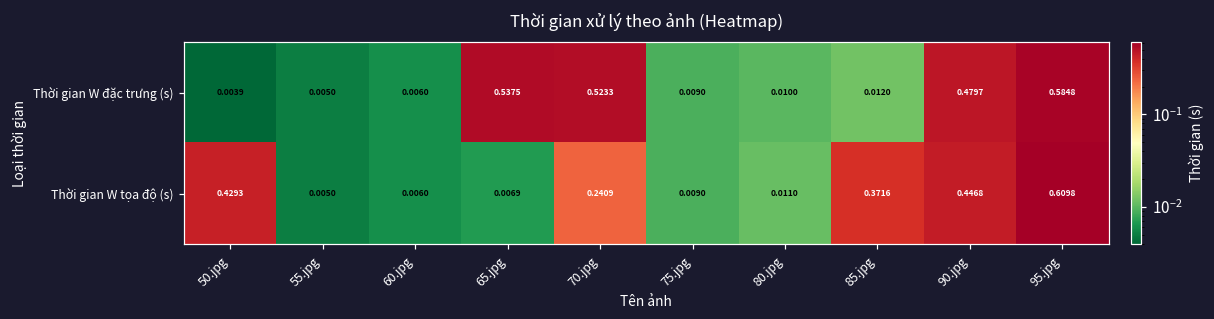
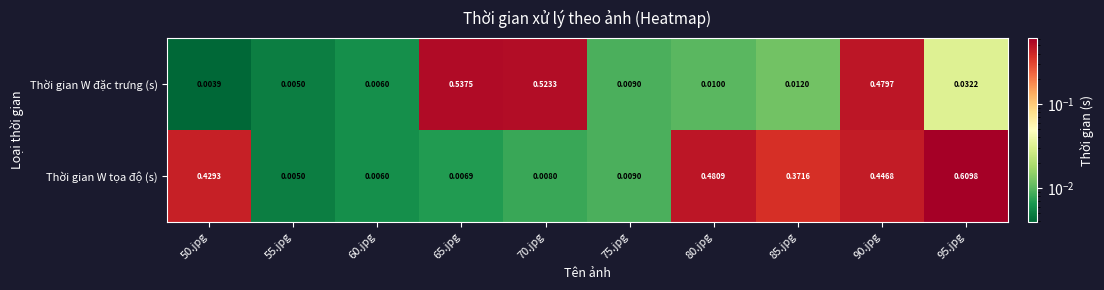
Thời gian W đặc trưng (s), 95.jpg: 0.5848 -> 0.0322
Thời gian W tọa độ (s), 70.jpg: 0.2409 -> 0.0080
Thời gian W tọa độ (s), 80.jpg: 0.0110 -> 0.4809
